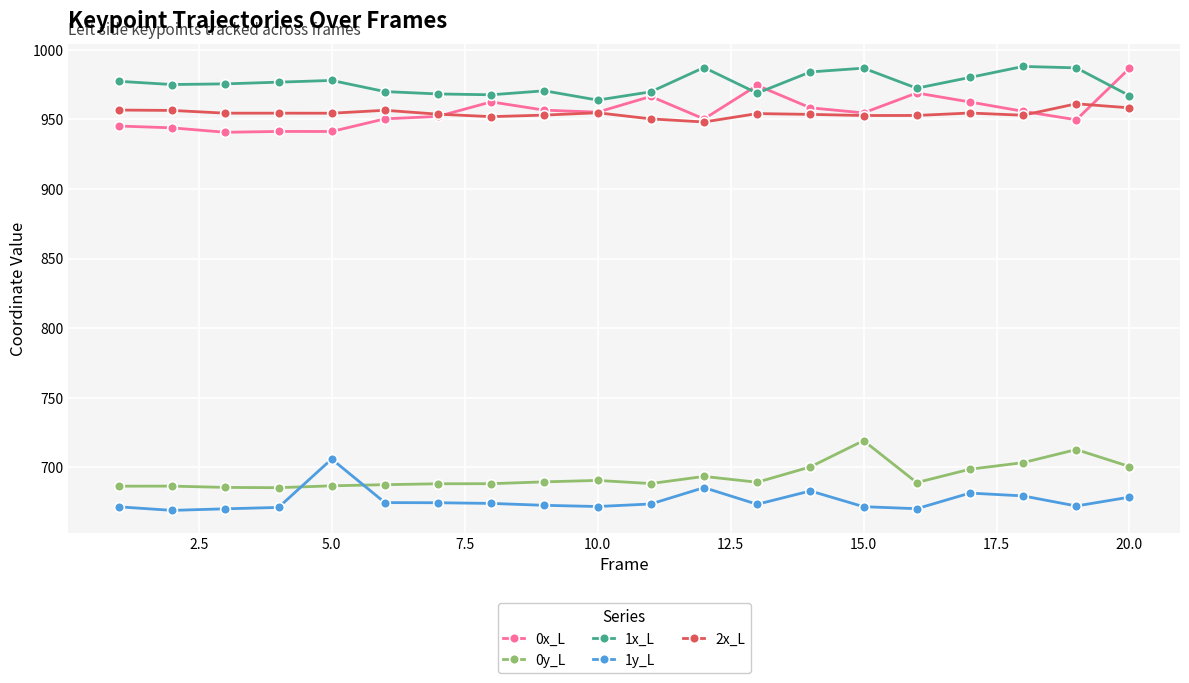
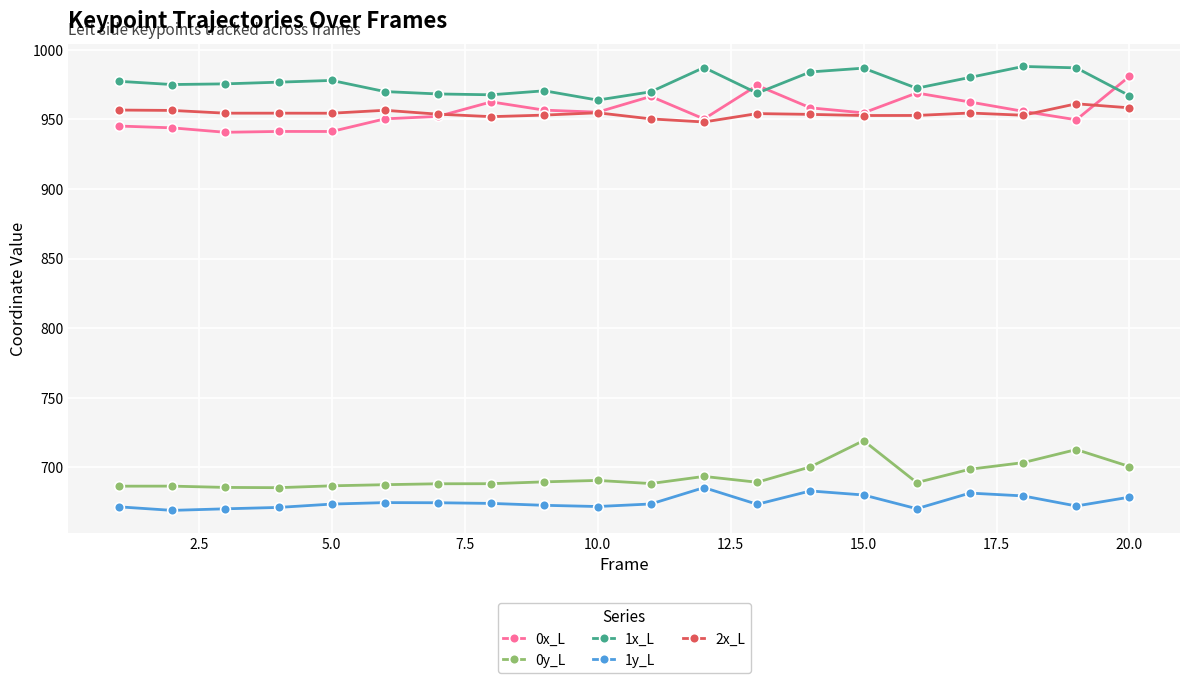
1y_L, 5.0: 706 -> 674
1y_L, 15.0: 672 -> 680
0x_L, 20.0: 987 -> 981
